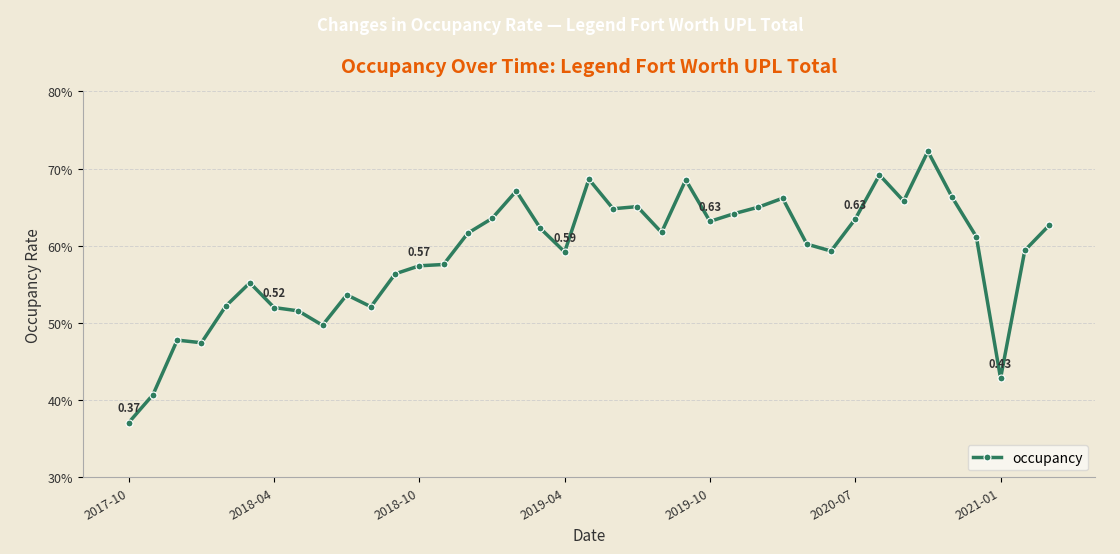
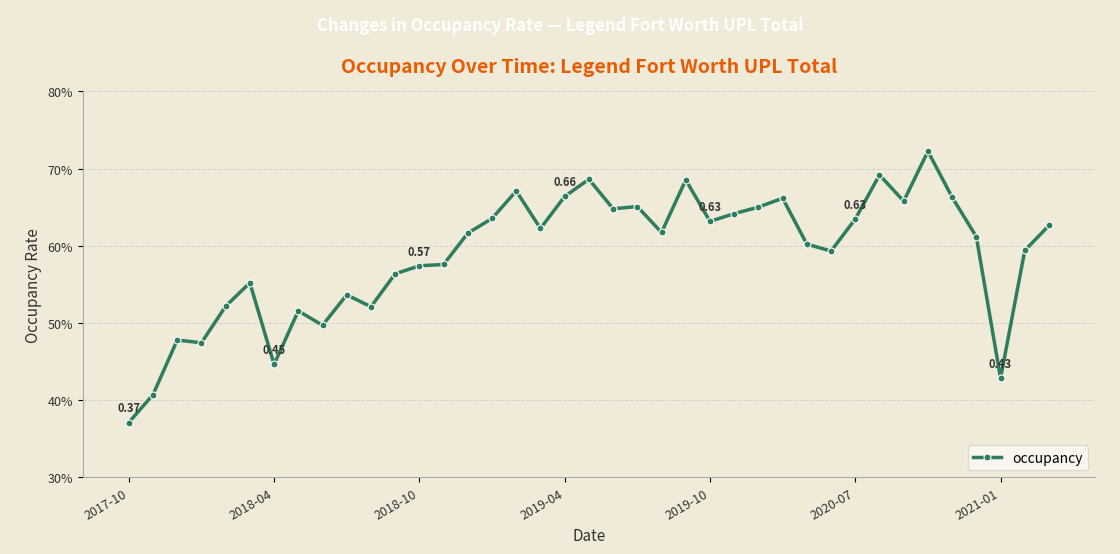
2018-04: 0.52 -> 0.45
2019-04: 0.59 -> 0.66
